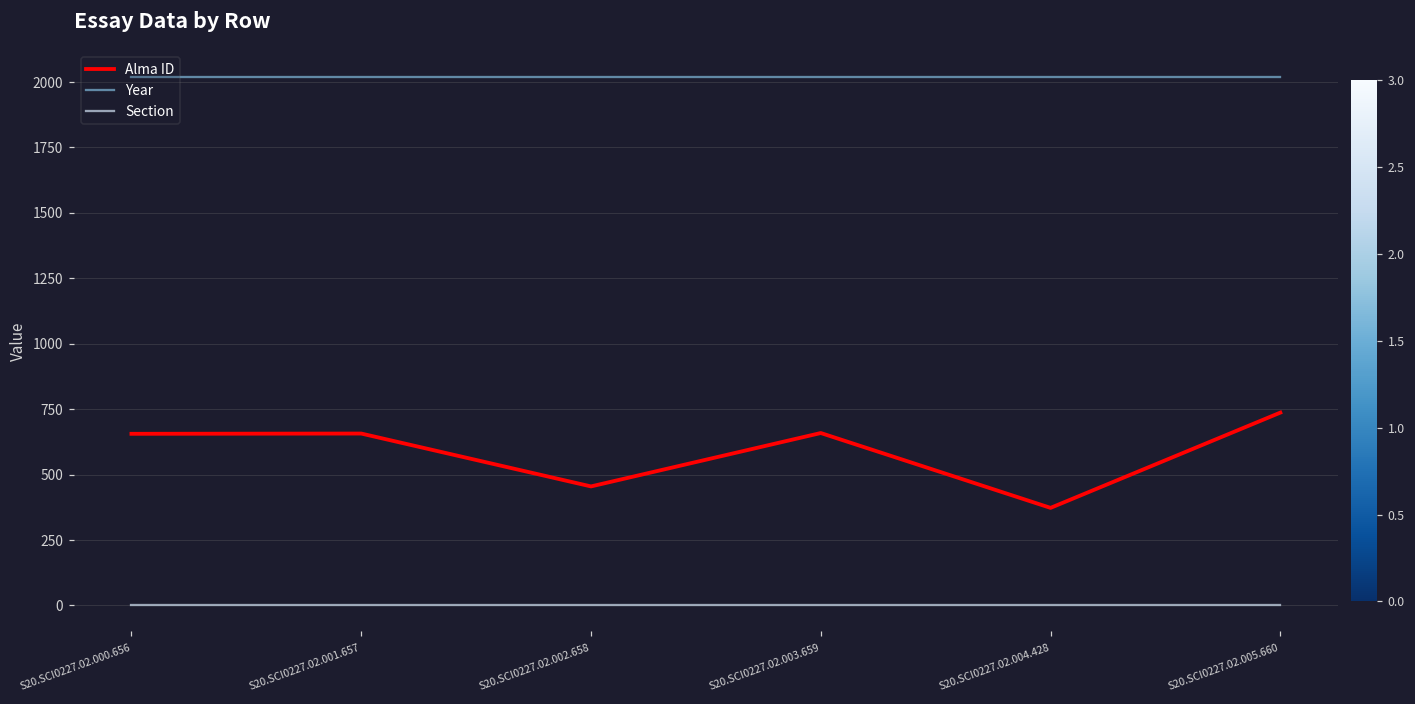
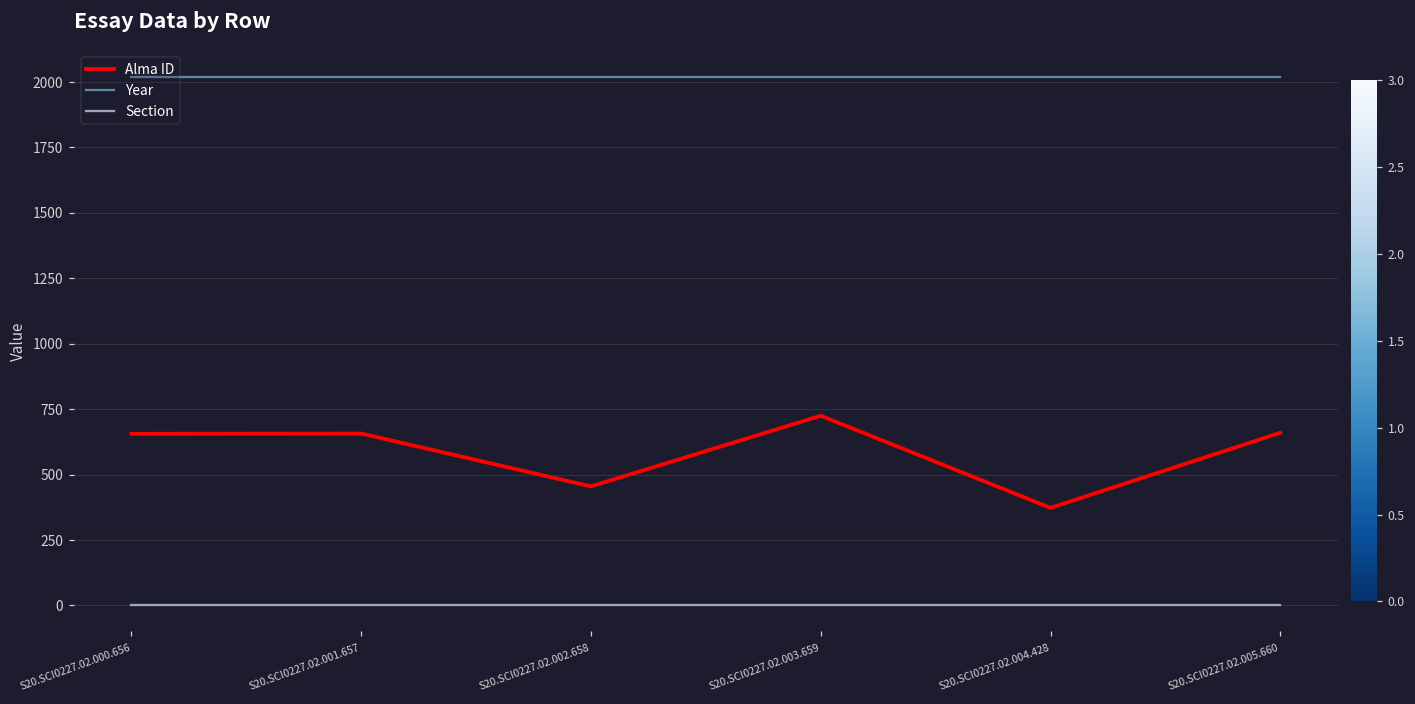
Alma ID, S20.SCI0227.02.003.659: 660 -> 730
Alma ID, S20.SCI0227.02.005.660: 740 -> 660
